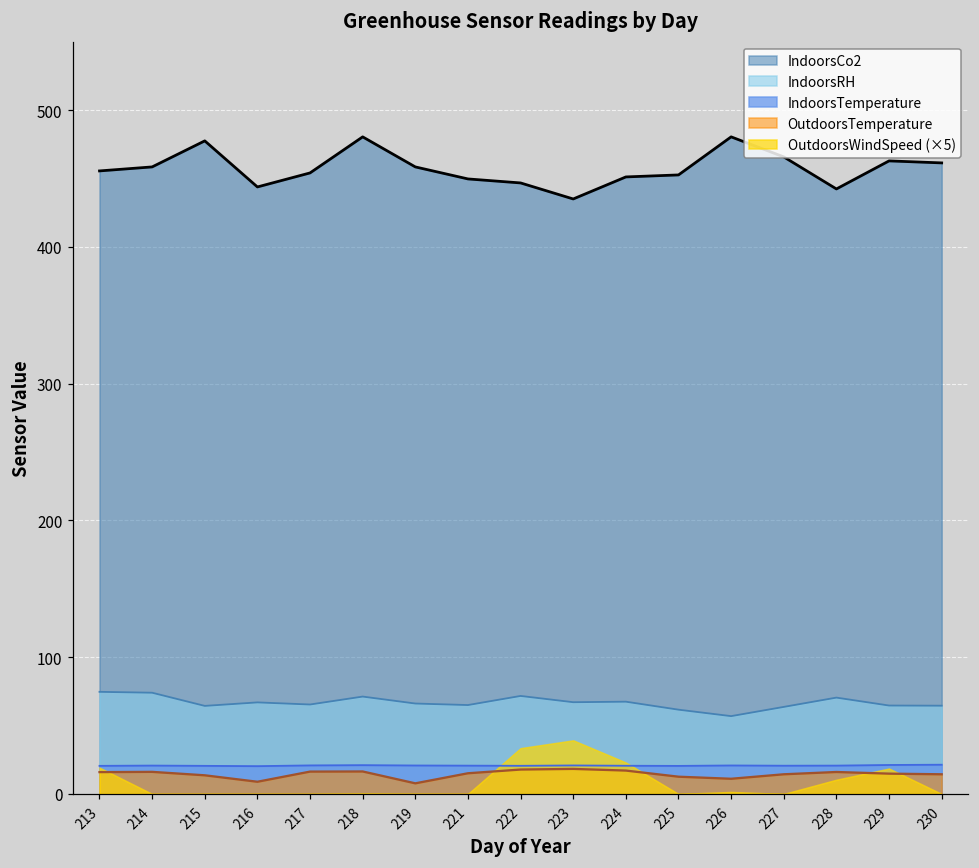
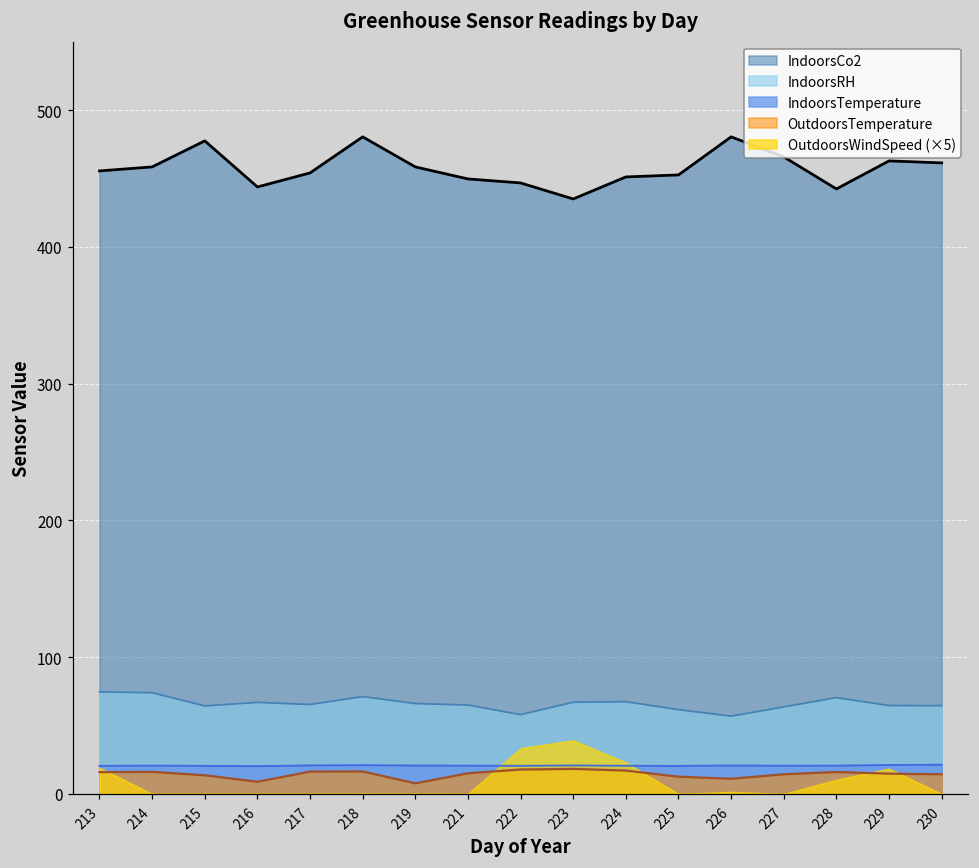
IndoorsRH, 222: 72 -> 58
